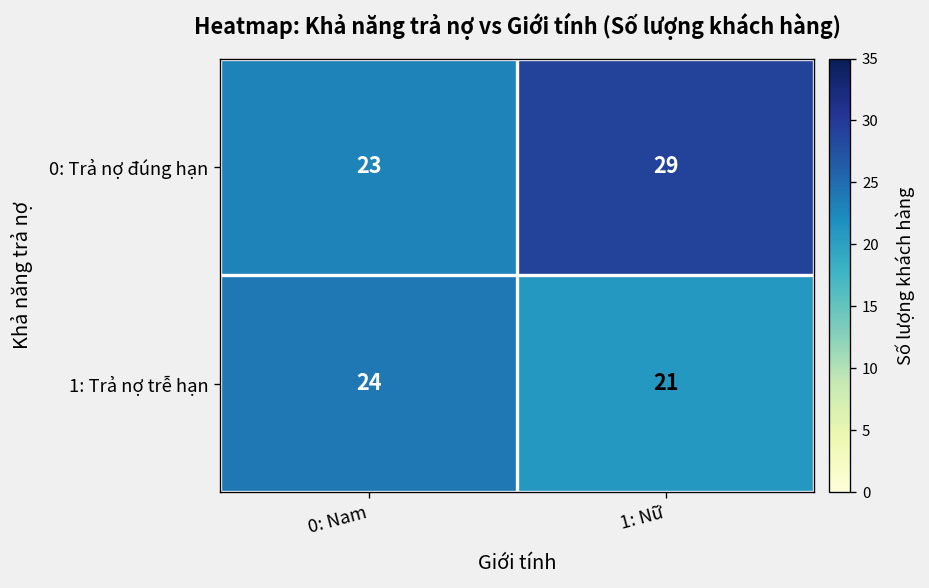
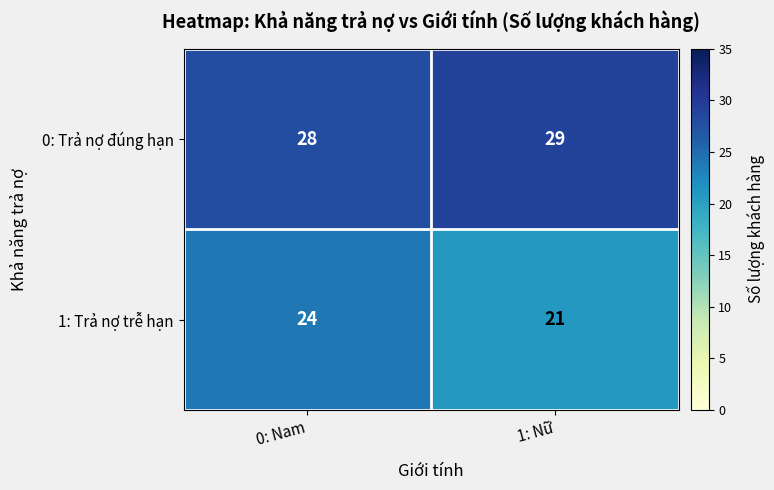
0: Trả nợ đúng hạn, 0: Nam: 23 -> 28
